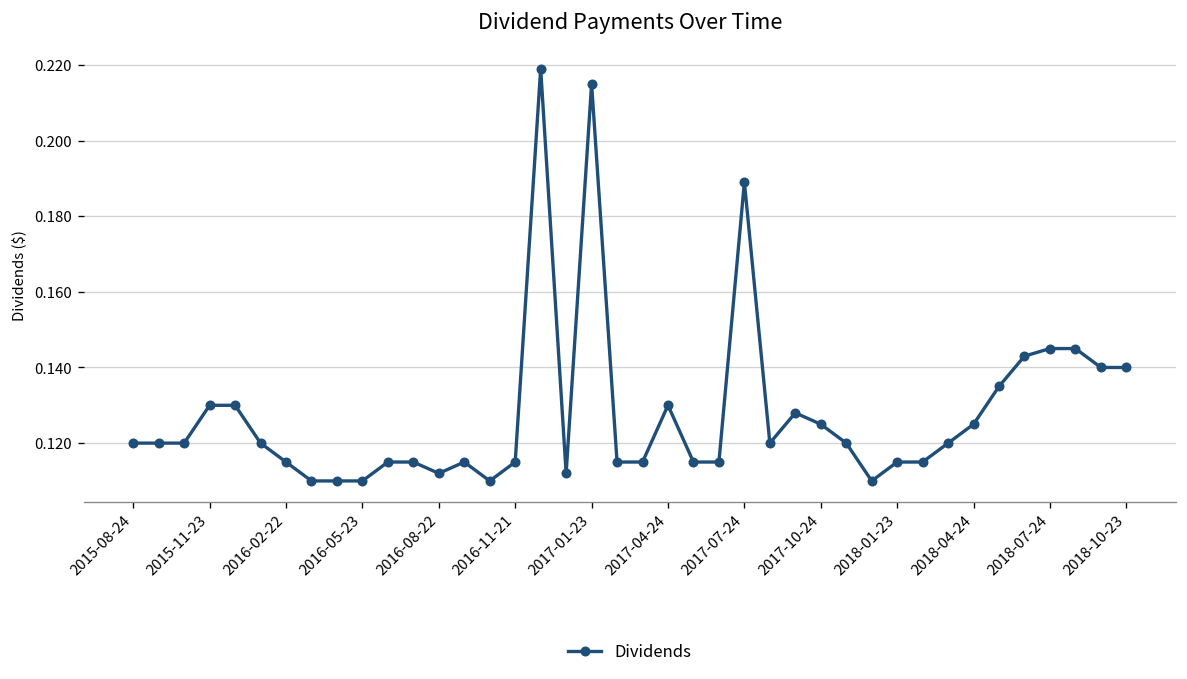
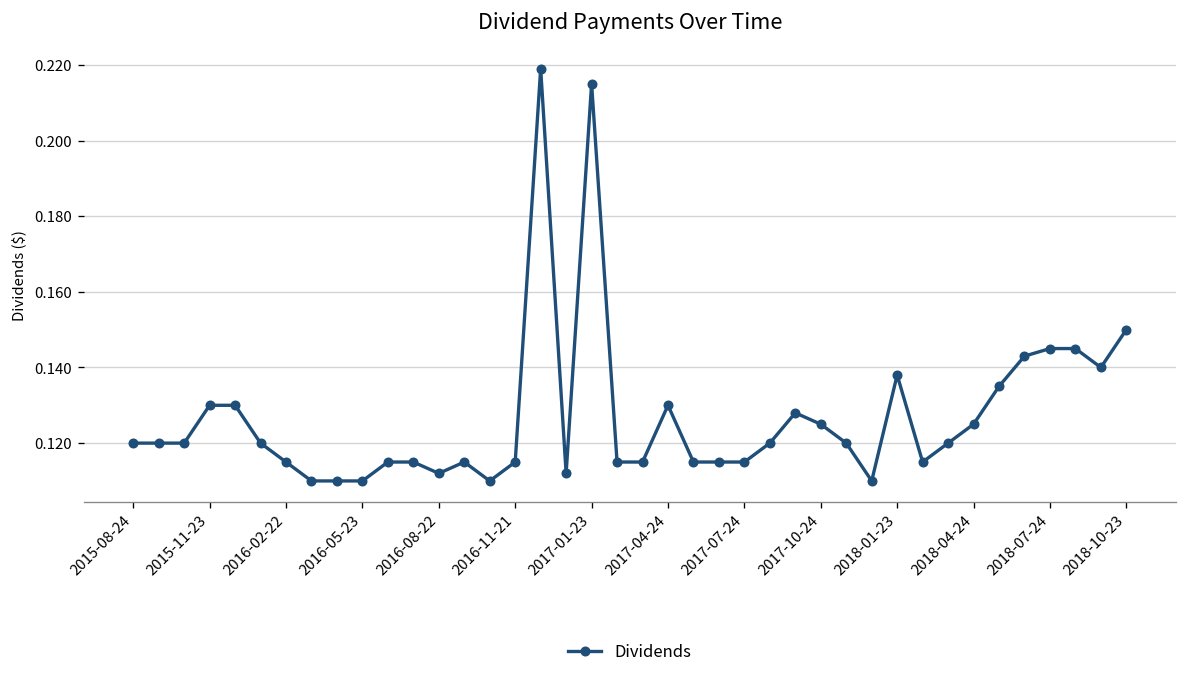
2017-07-24: 0.189 -> 0.115
2018-01-23: 0.115 -> 0.138
2018-10-23: 0.14 -> 0.15
